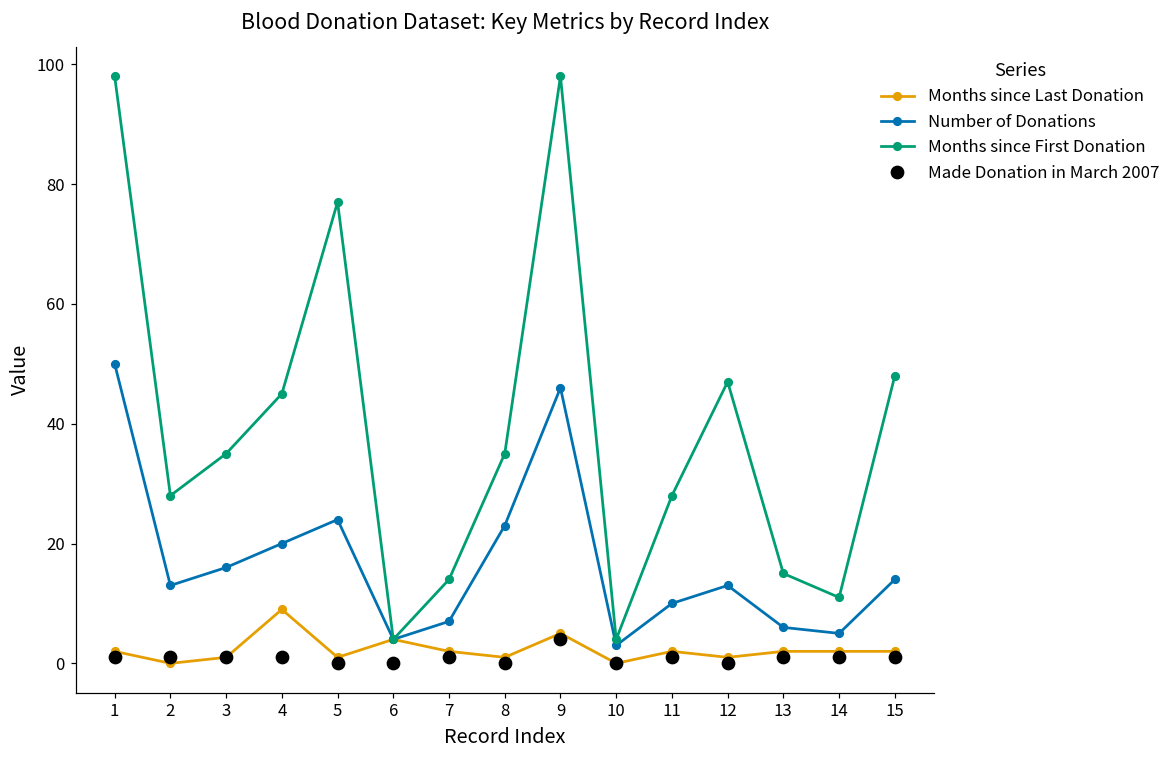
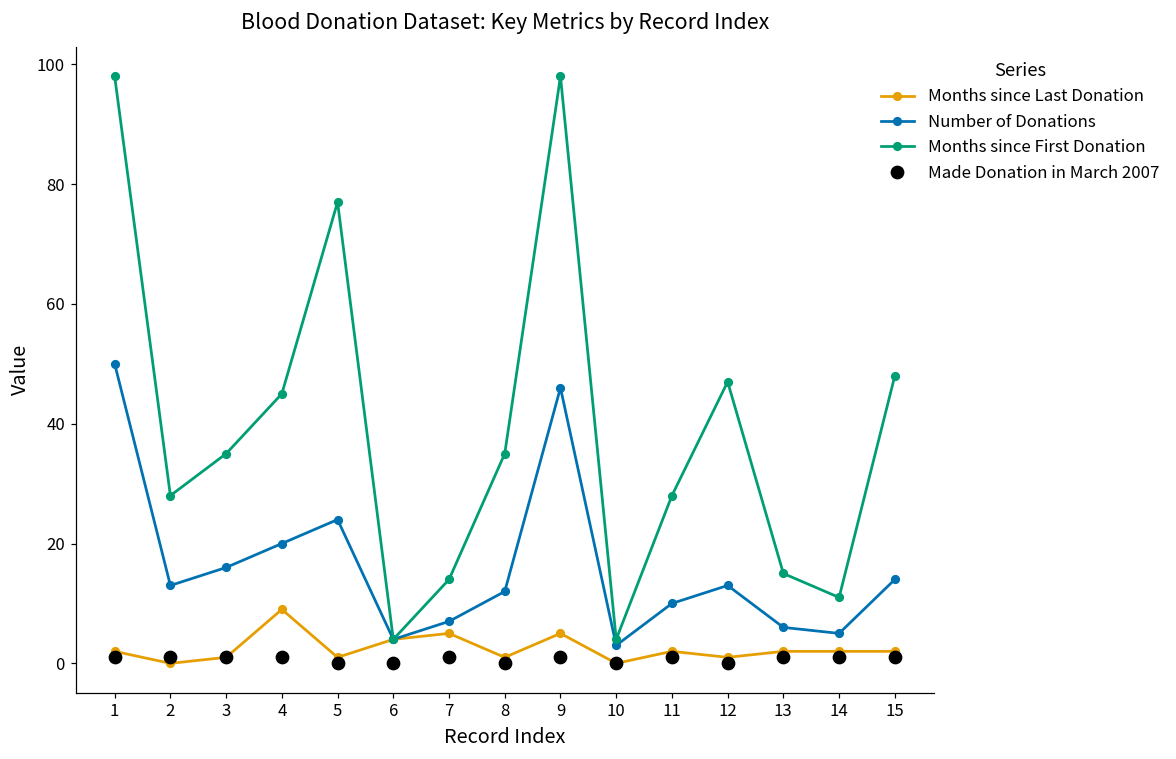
Months since Last Donation, 7: 2 -> 5
Number of Donations, 8: 23 -> 12
Made Donation in March 2007, 9: 4 -> 1
